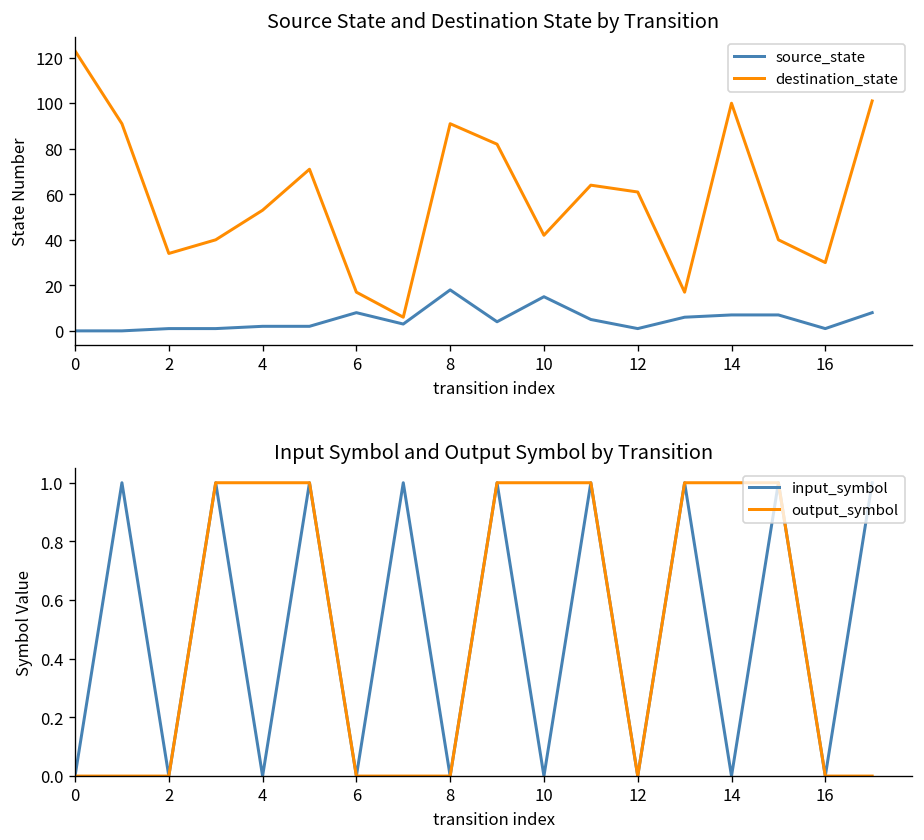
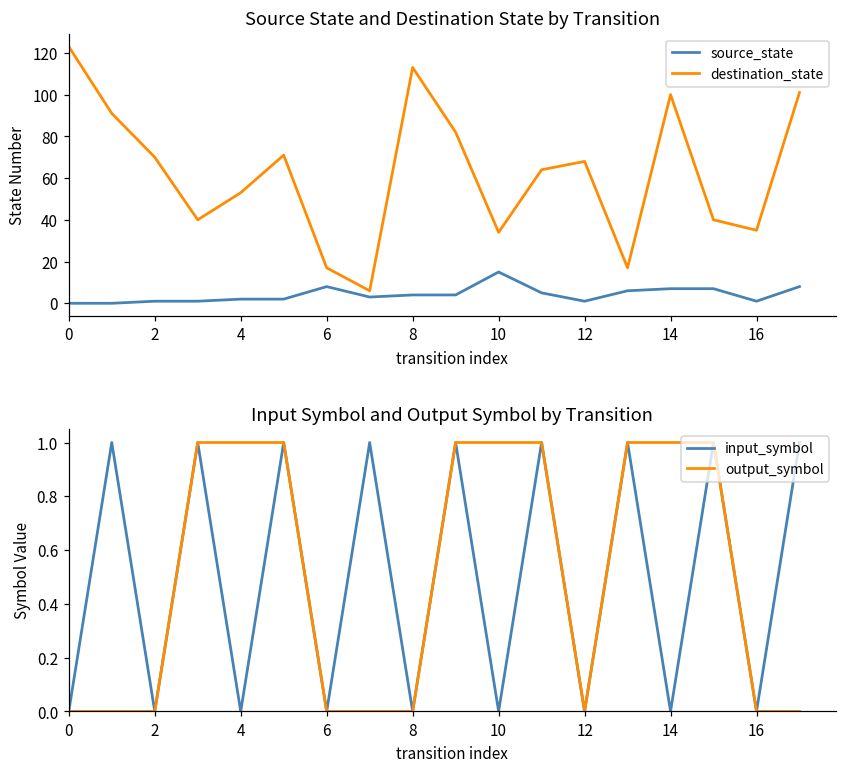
Source State and Destination State by Transition, destination_state, 2: 34 -> 70
Source State and Destination State by Transition, source_state, 8: 18 -> 4
Source State and Destination State by Transition, destination_state, 8: 91 -> 113
Source State and Destination State by Transition, destination_state, 10: 42 -> 34
Source State and Destination State by Transition, destination_state, 12: 61 -> 68
Source State and Destination State by Transition, destination_state, 16: 30 -> 35
